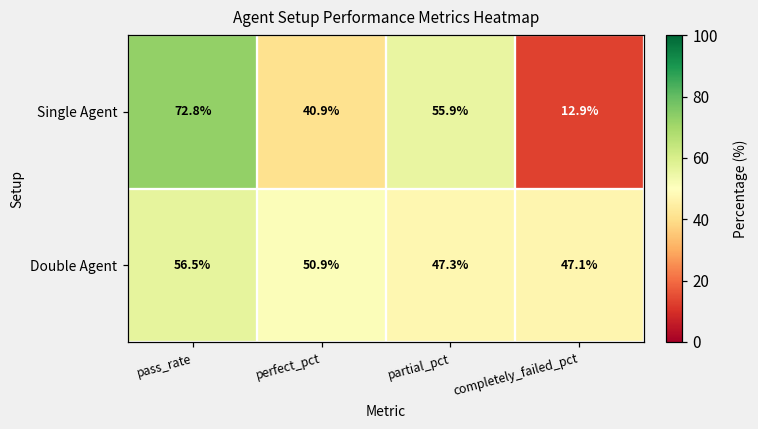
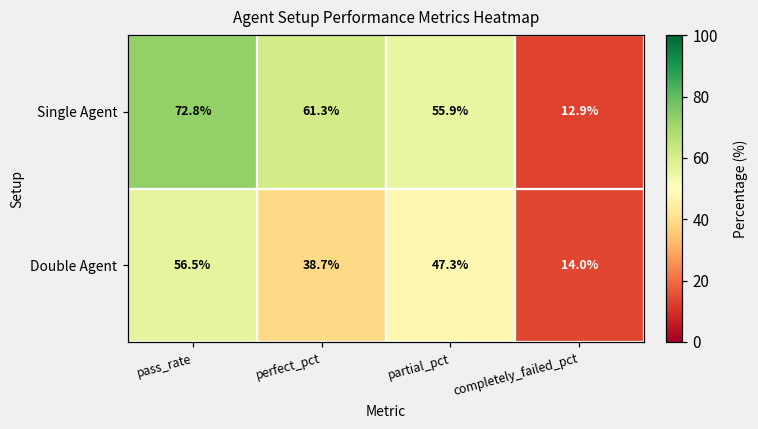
Single Agent, perfect_pct: 40.9% -> 61.3%
Double Agent, perfect_pct: 50.9% -> 38.7%
Double Agent, completely_failed_pct: 47.1% -> 14.0%
